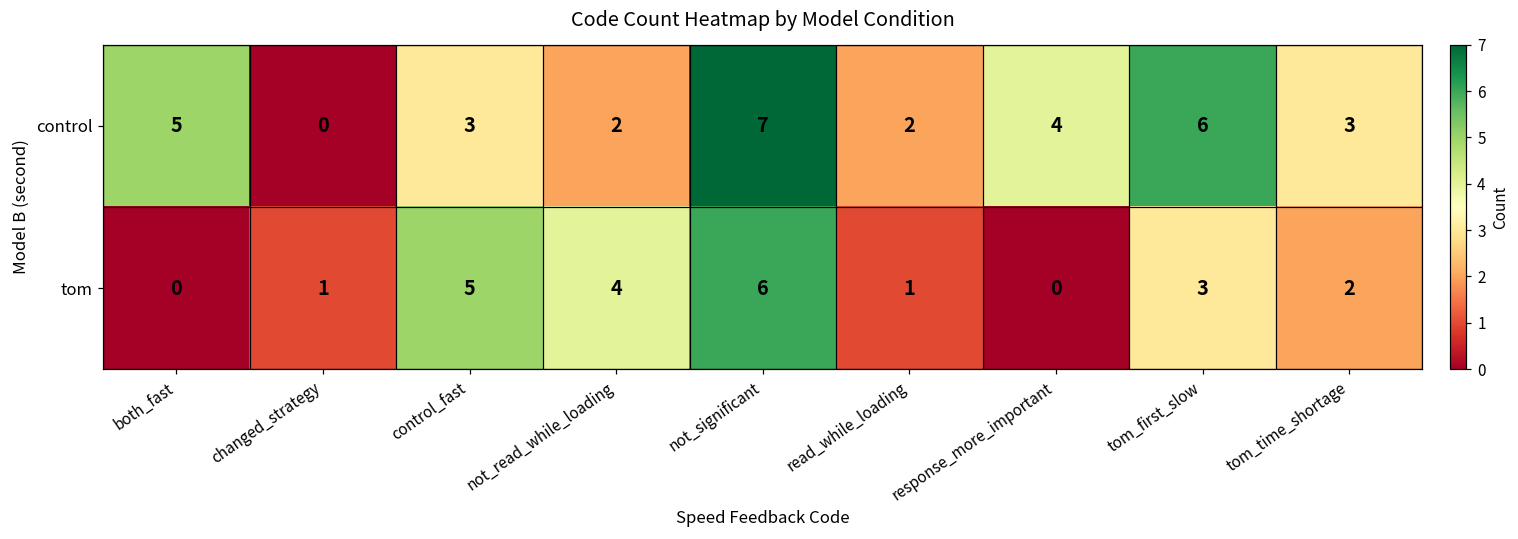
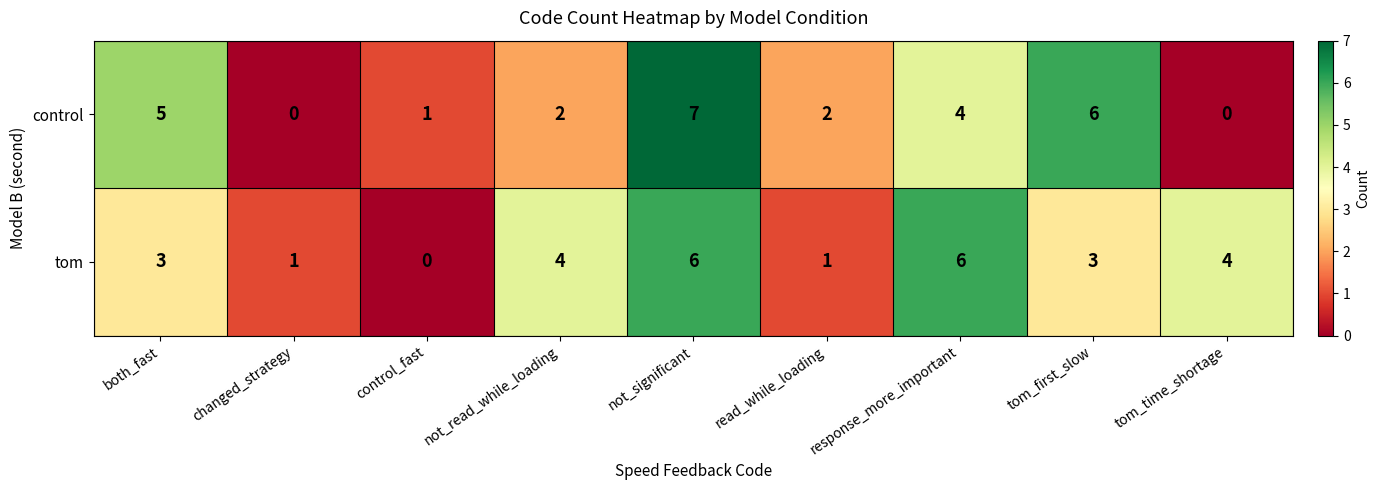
control, control_fast: 3 -> 1
control, tom_time_shortage: 3 -> 0
tom, both_fast: 0 -> 3
tom, control_fast: 5 -> 0
tom, response_more_important: 0 -> 6
tom, tom_time_shortage: 2 -> 4
